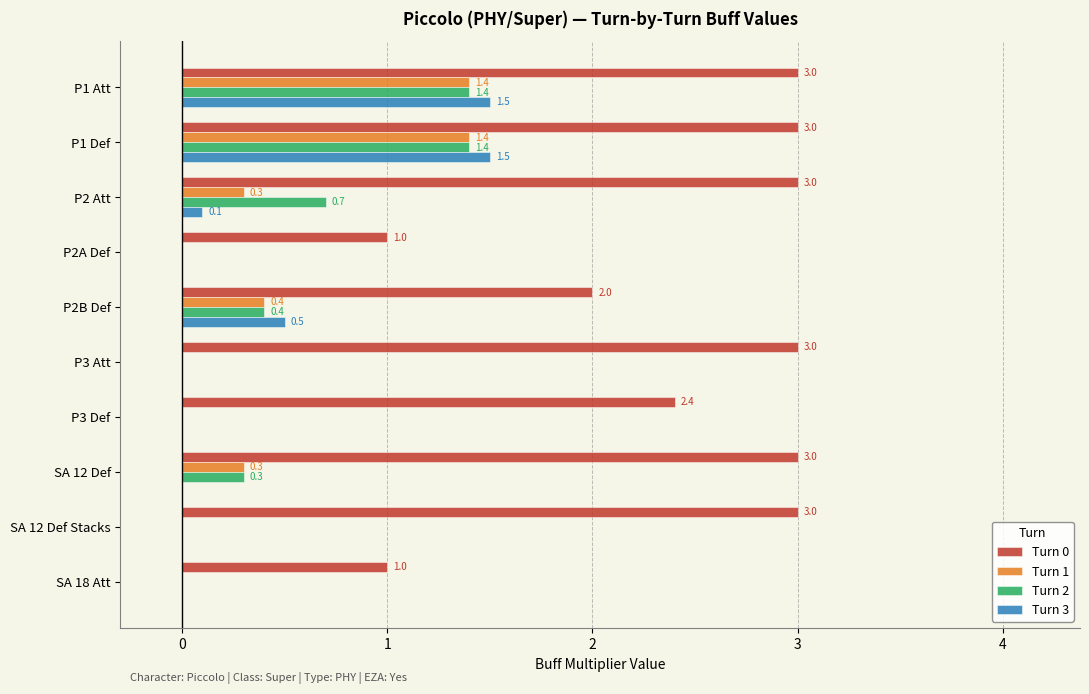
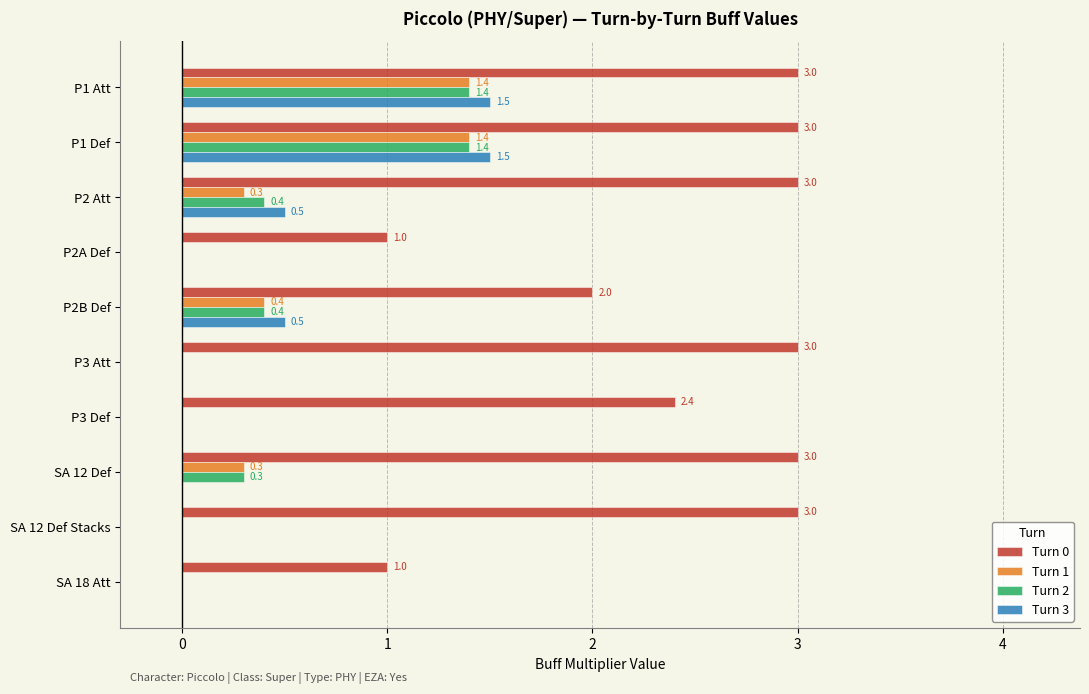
Turn 2, P2 Att: 0.7 -> 0.4
Turn 3, P2 Att: 0.1 -> 0.5
